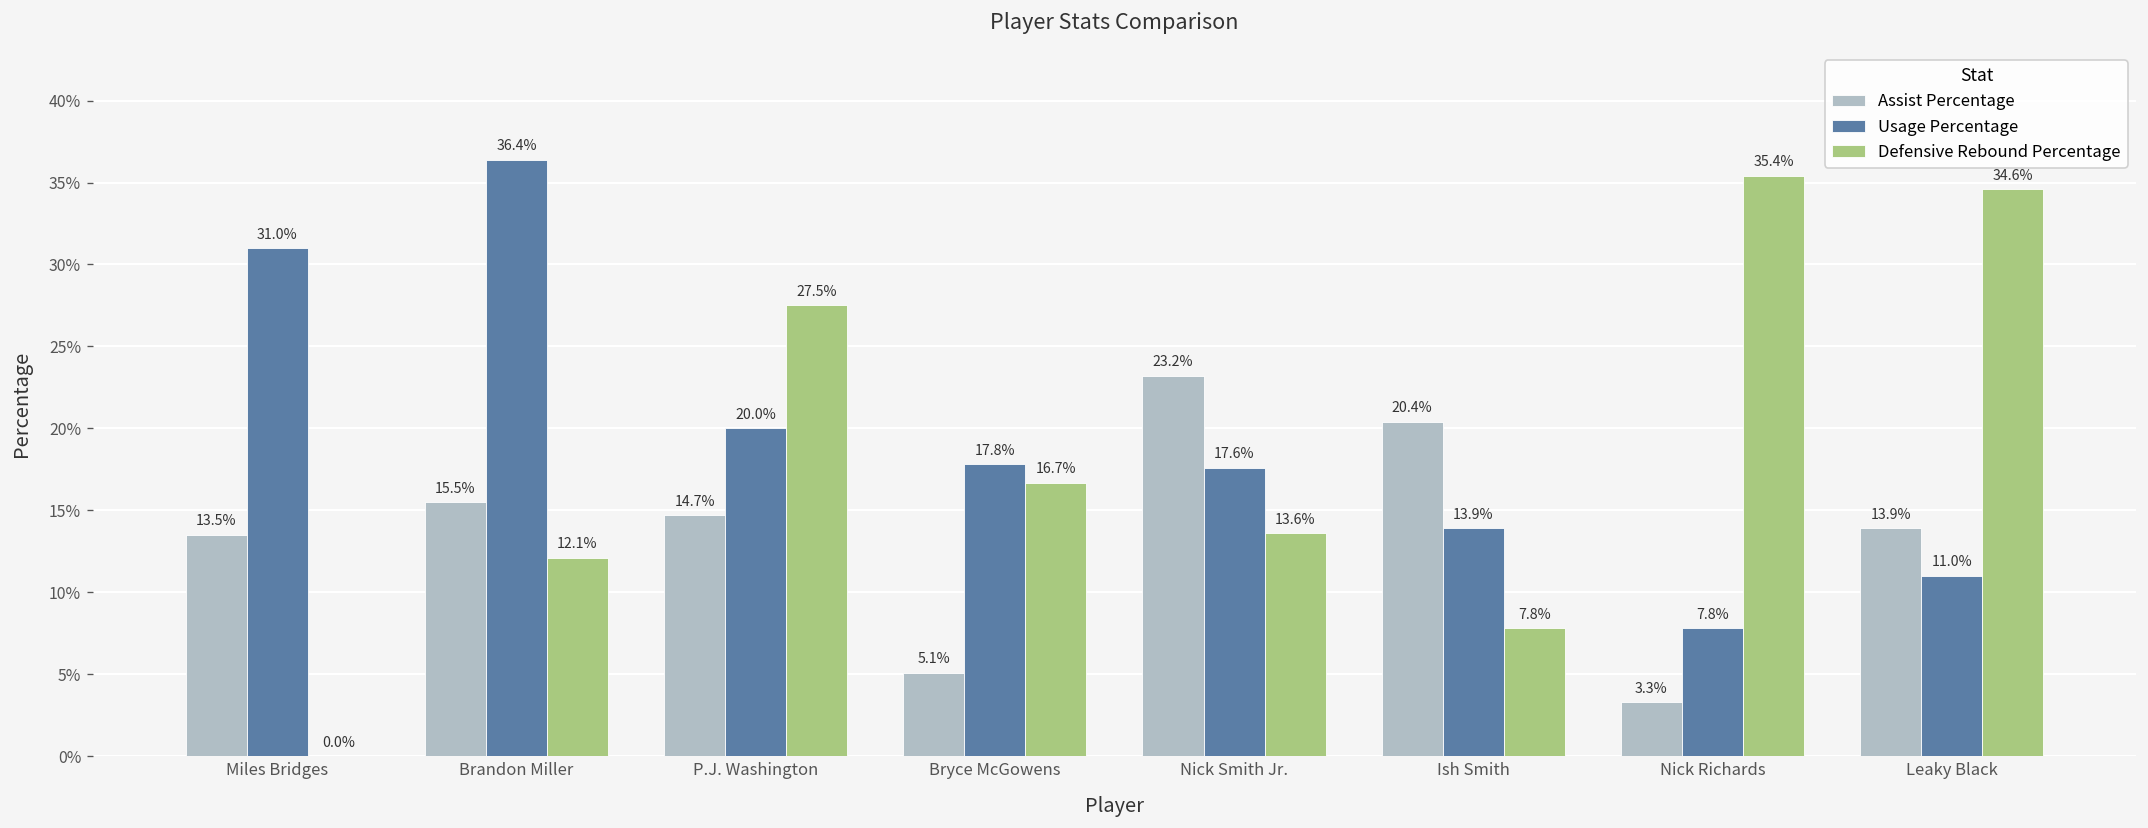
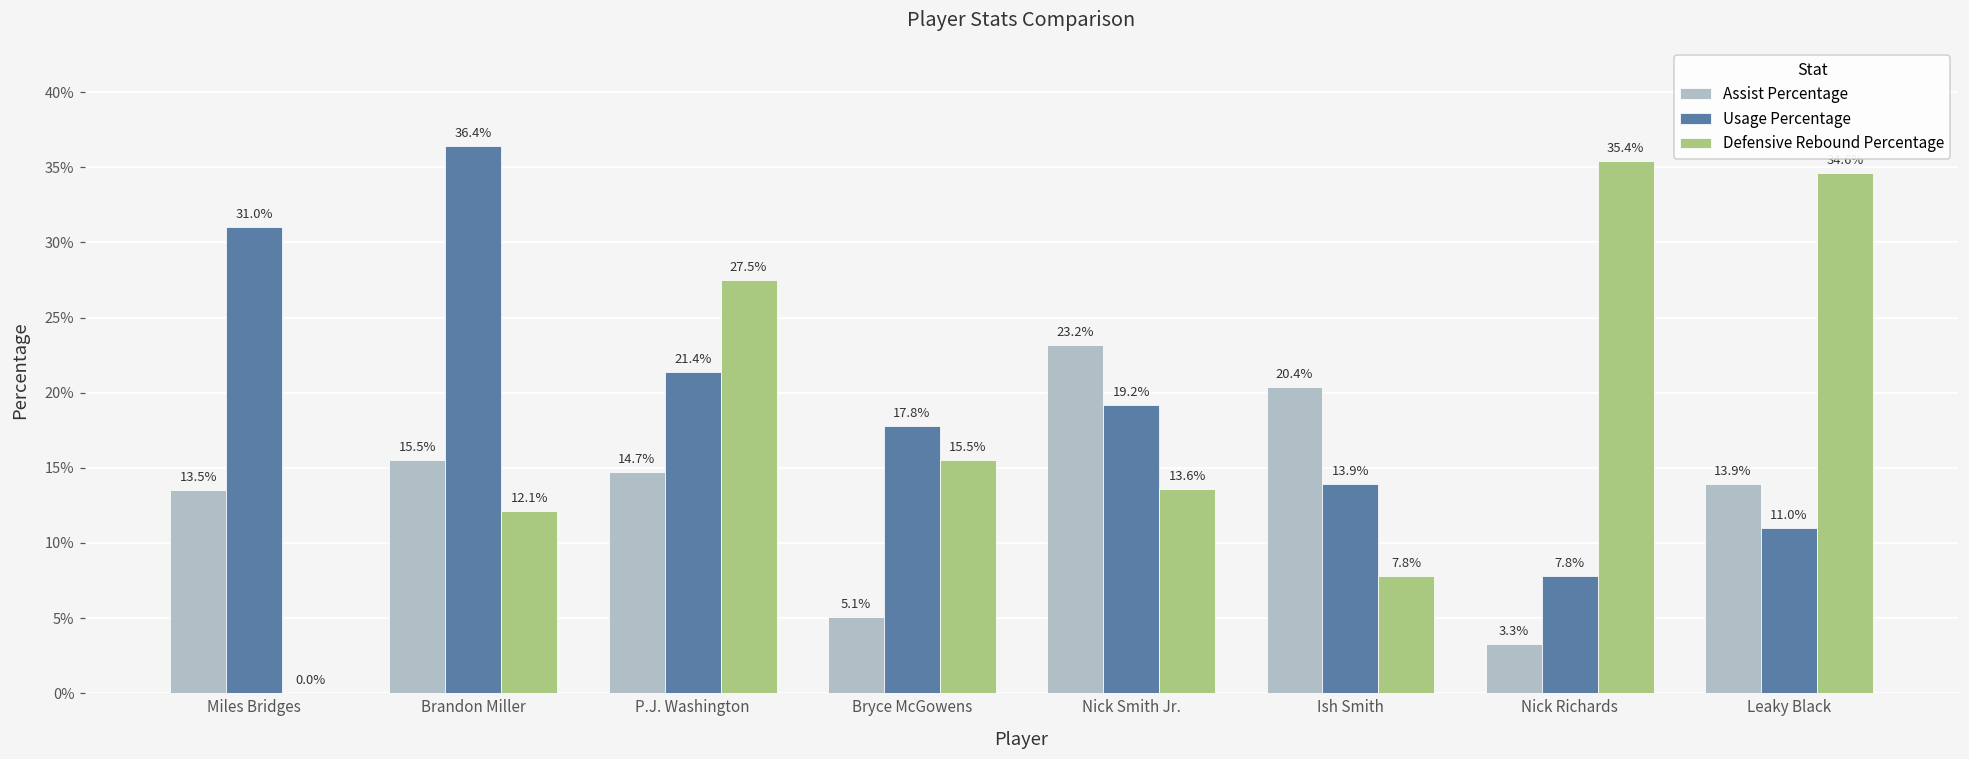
Usage Percentage, P.J. Washington: 20.0% -> 21.4%
Defensive Rebound Percentage, Bryce McGowens: 16.7% -> 15.5%
Usage Percentage, Nick Smith Jr.: 17.6% -> 19.2%
